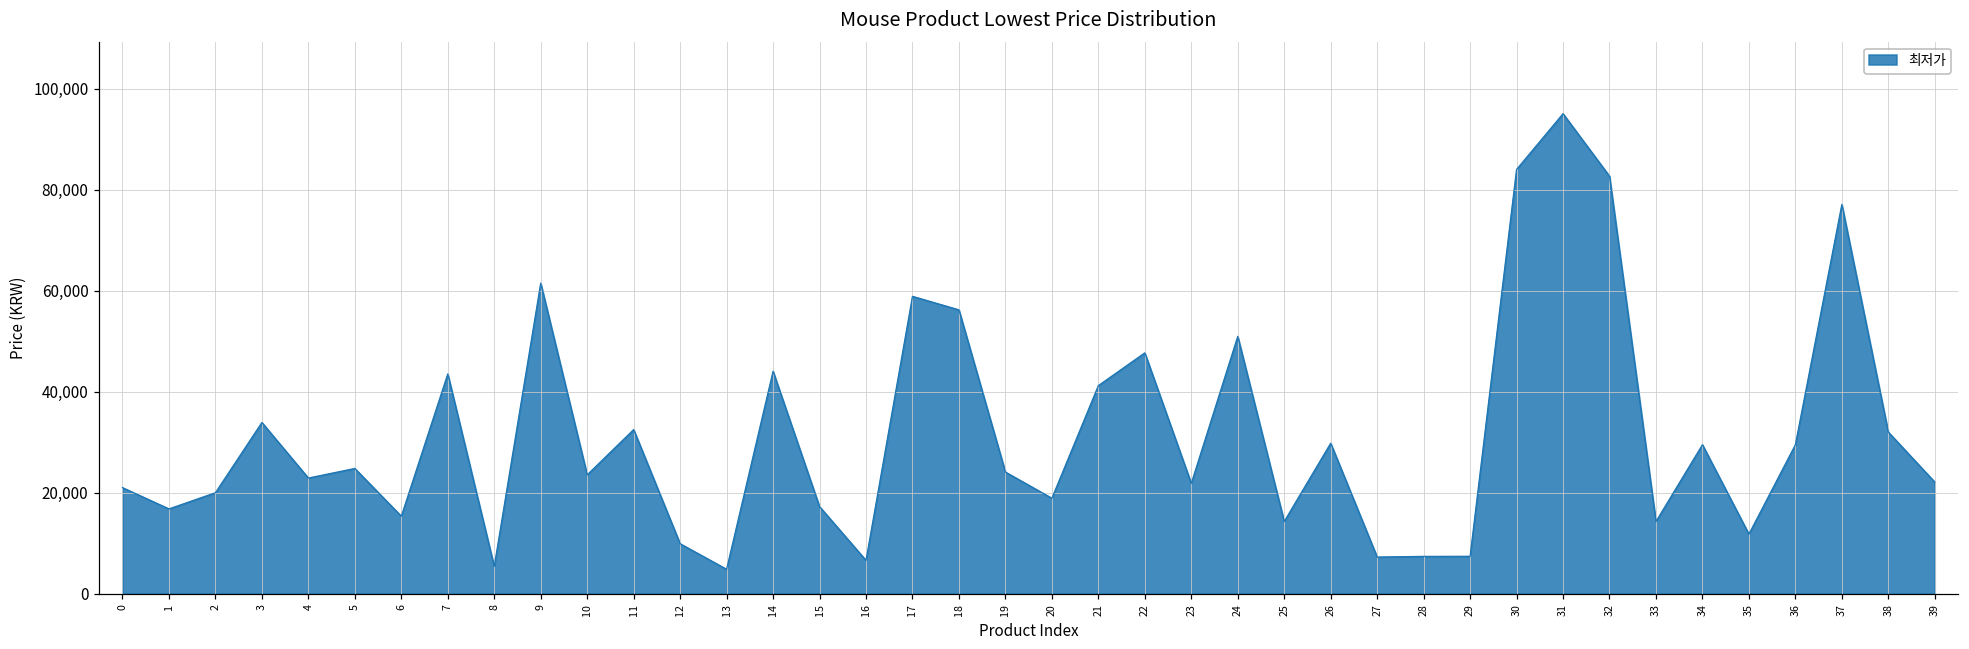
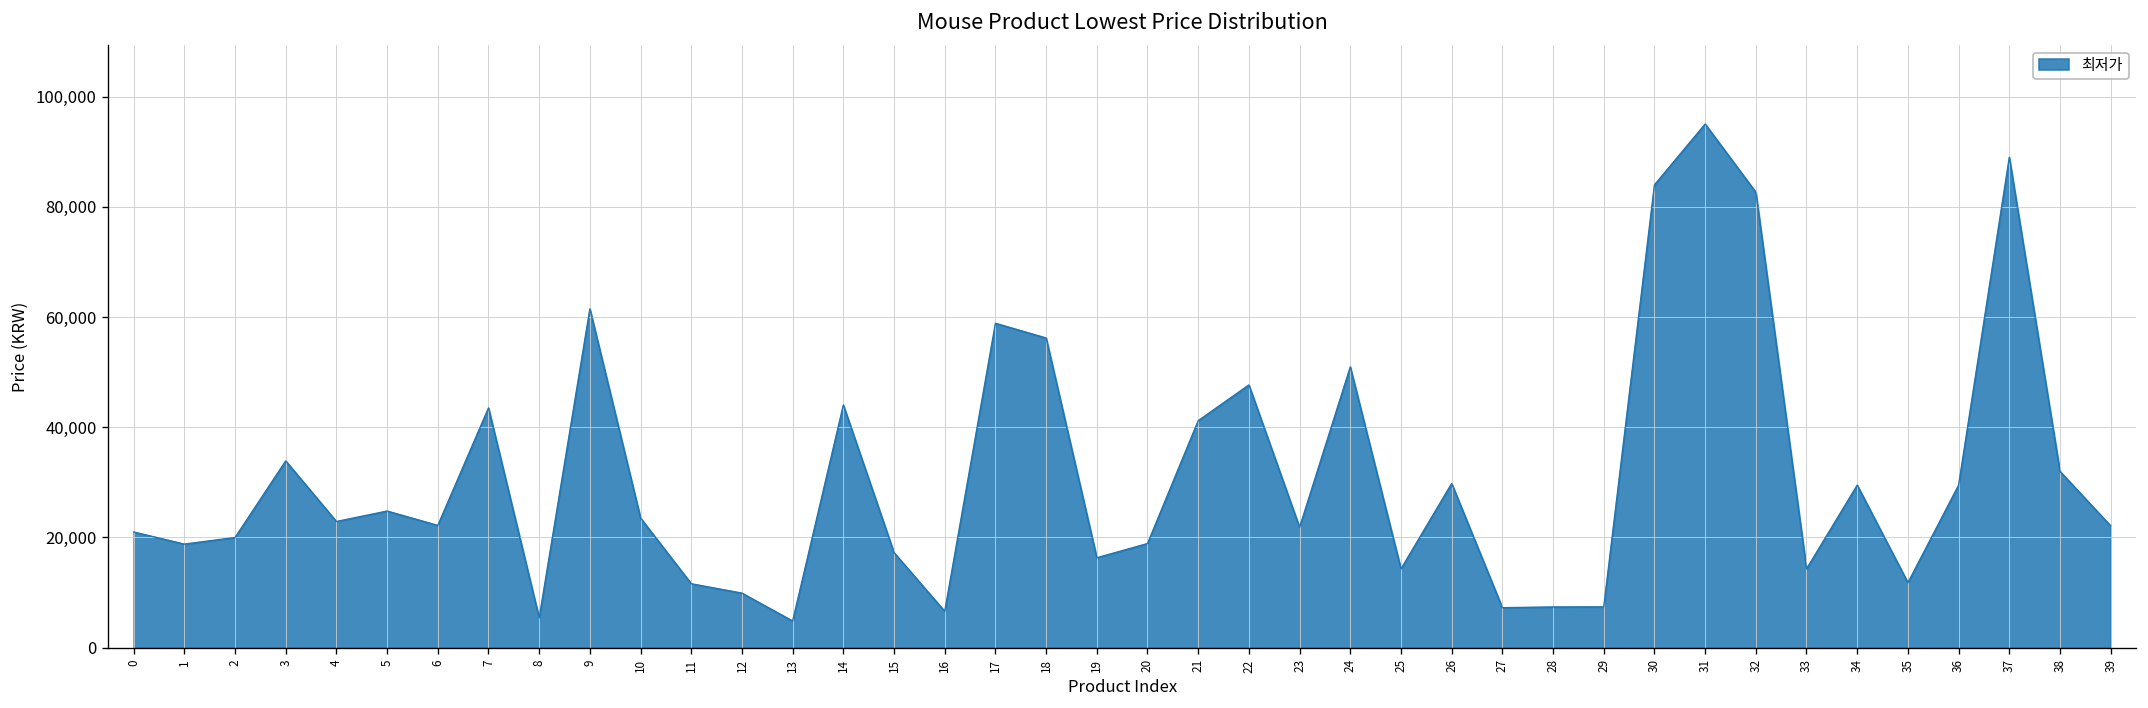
1: 17,000 -> 19,000
6: 15,000 -> 22,000
11: 33,000 -> 12,000
19: 24,000 -> 16,000
37: 77,000 -> 89,000
